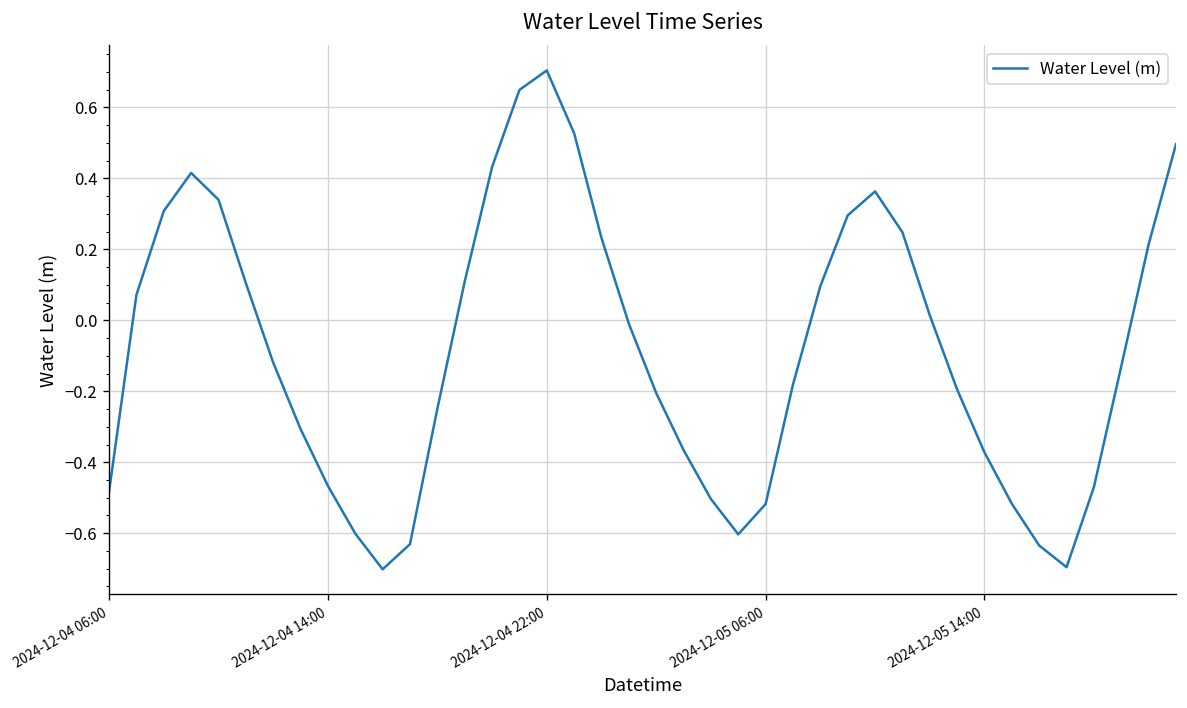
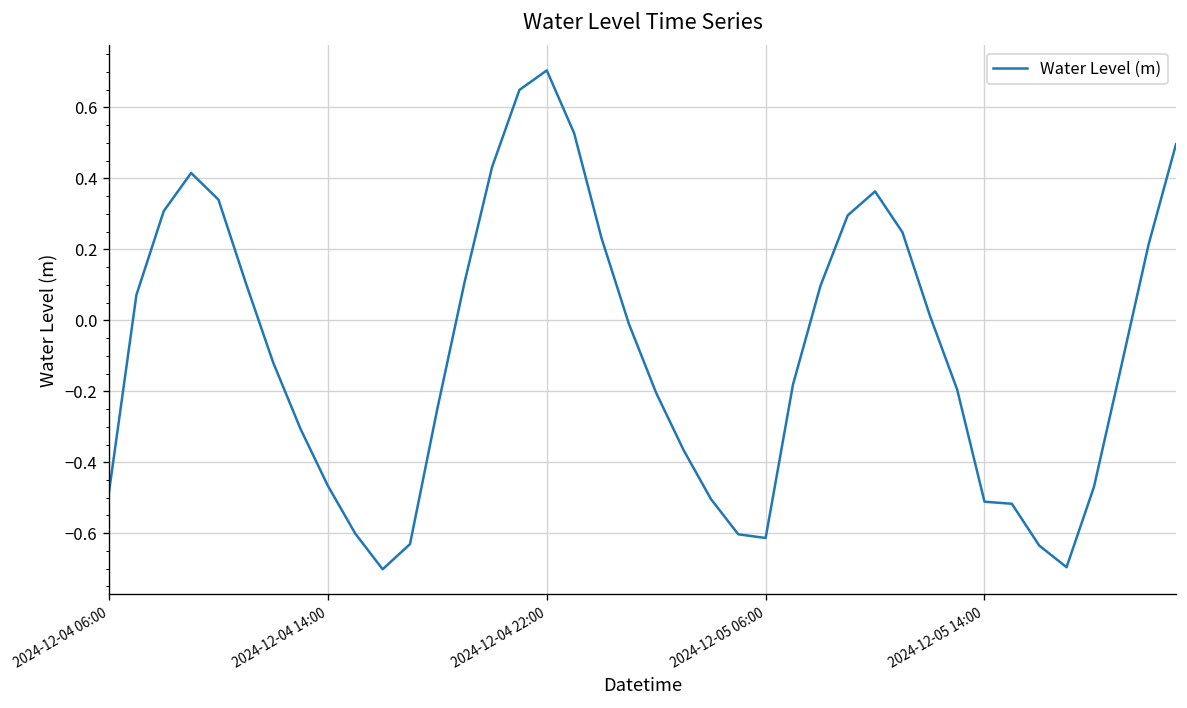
2024-12-05 06:00: -0.52 -> -0.61
2024-12-05 14:00: -0.37 -> -0.51
